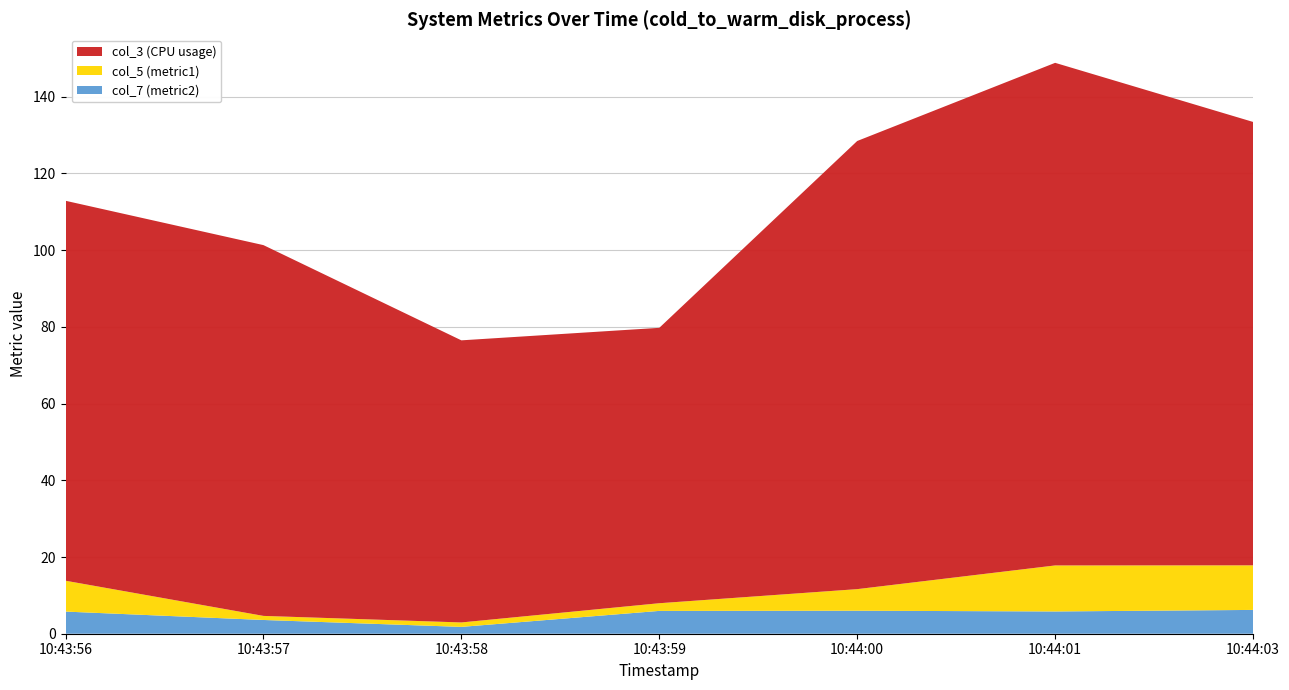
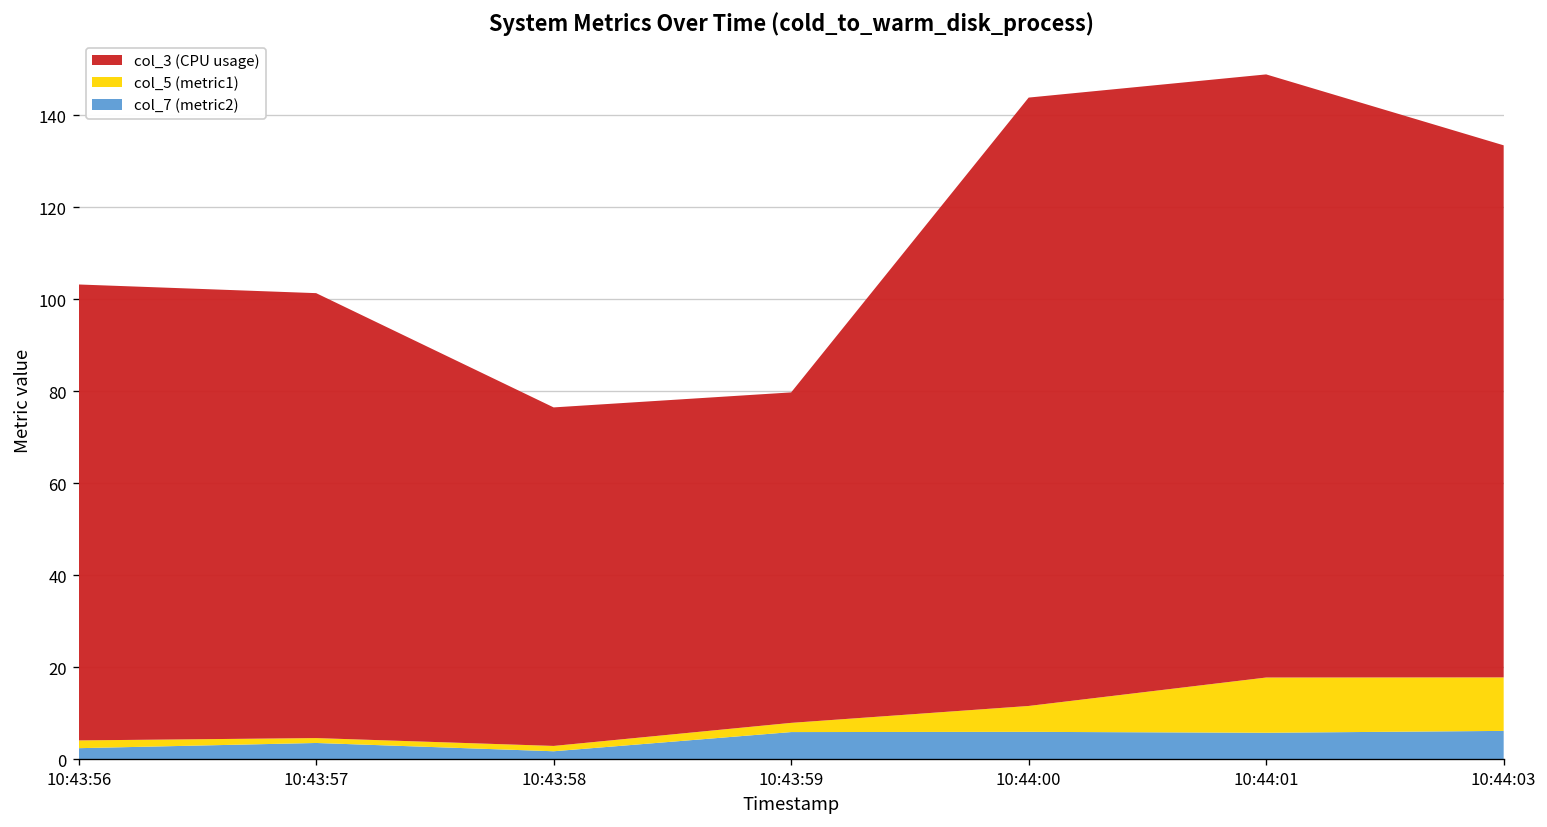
col_7 (metric2), 10:43:56: 6 -> 2
col_5 (metric1), 10:43:56: 8 -> 2
col_3 (CPU usage), 10:44:00: 117 -> 132
